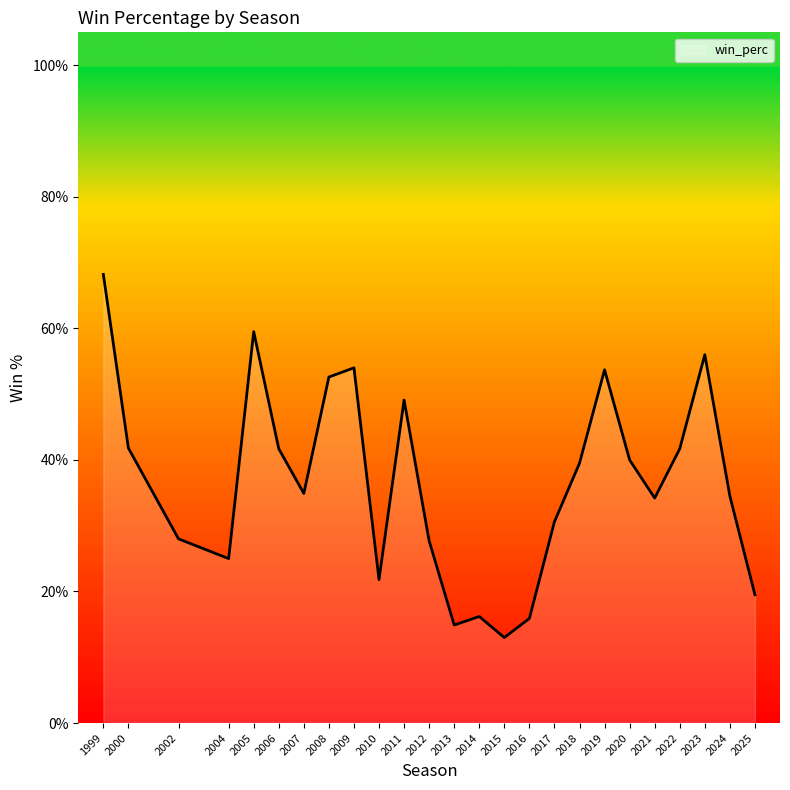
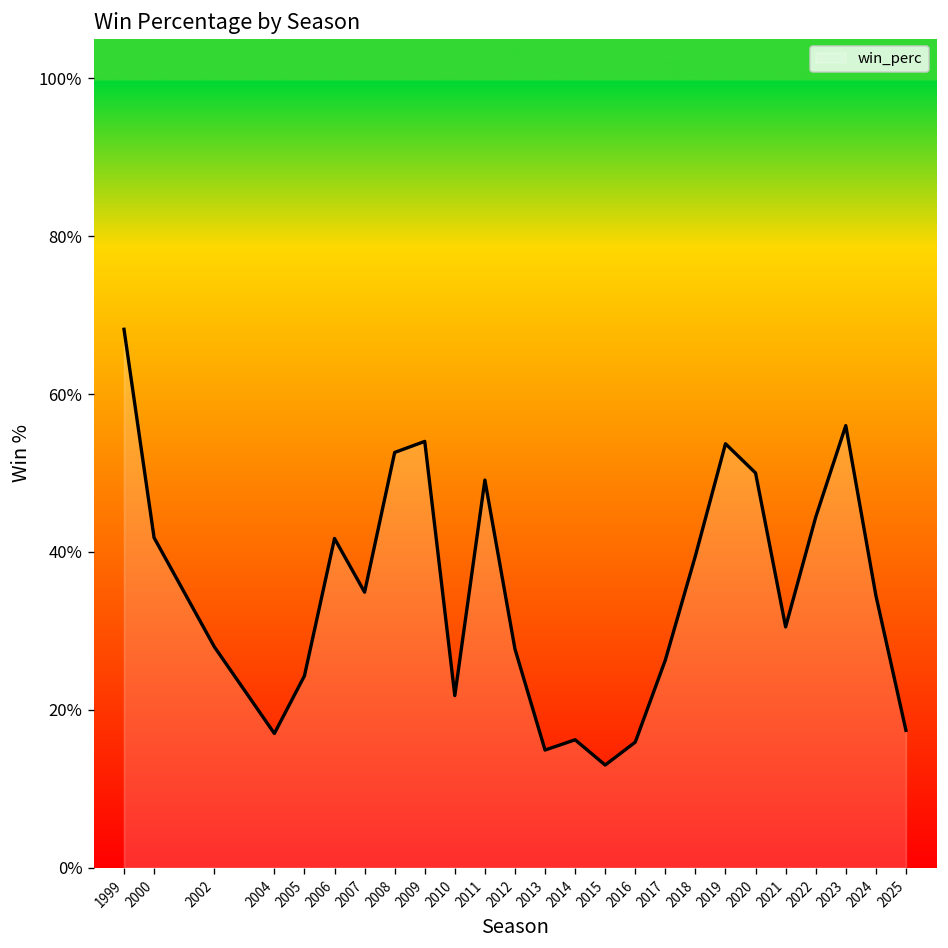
2004: 25% -> 17%
2005: 60% -> 24%
2017: 31% -> 26%
2020: 40% -> 50%
2021: 34% -> 31%
2022: 42% -> 44%
2025: 20% -> 17%
